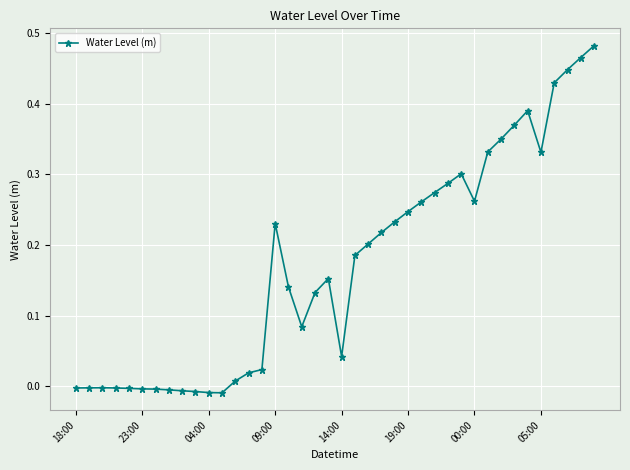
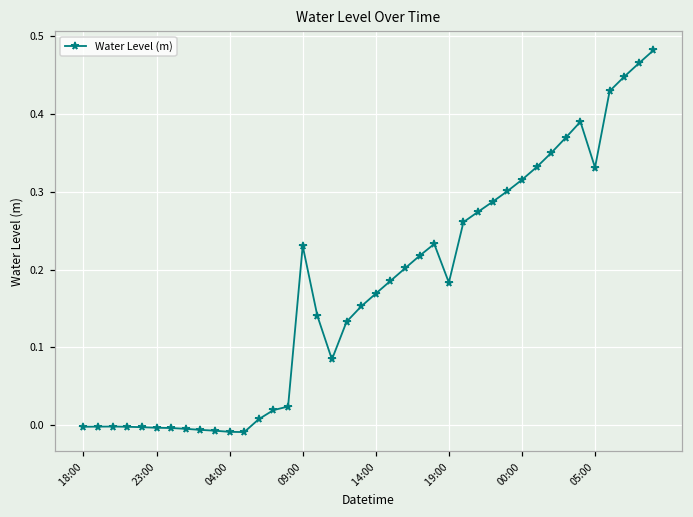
14:00: 0.04 -> 0.17
19:00: 0.25 -> 0.18
00:00: 0.26 -> 0.32
